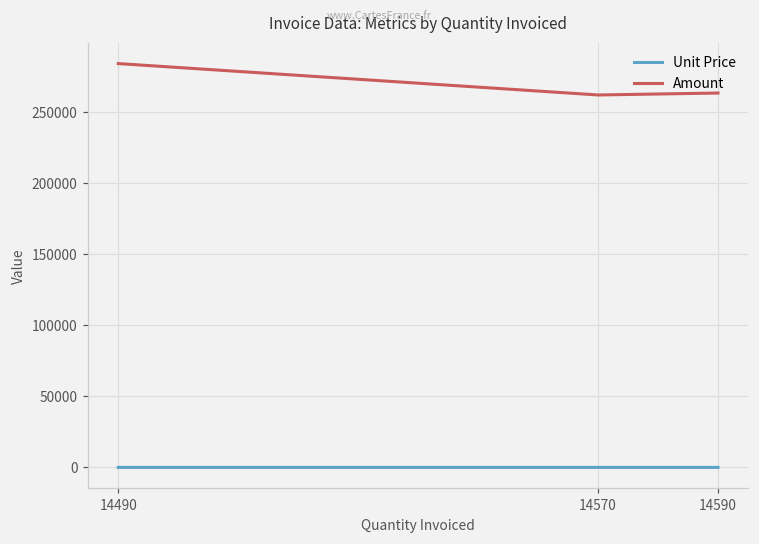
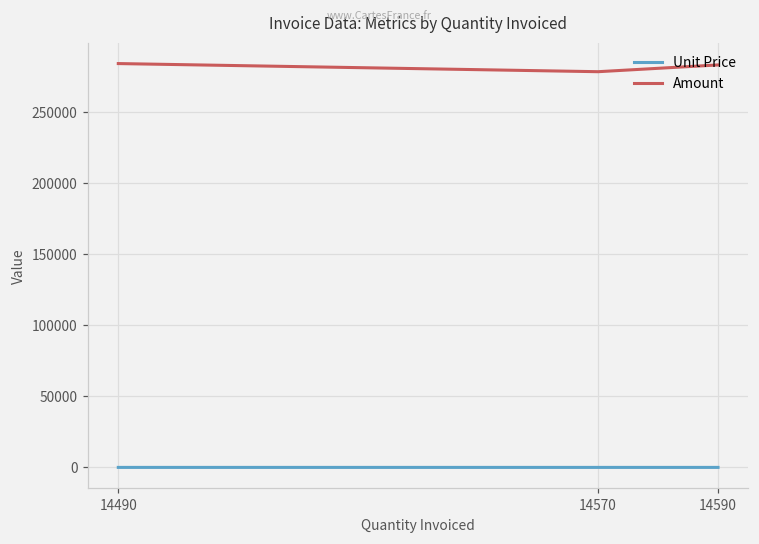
Amount, 14570: 262000 -> 278000
Amount, 14590: 263000 -> 283000
